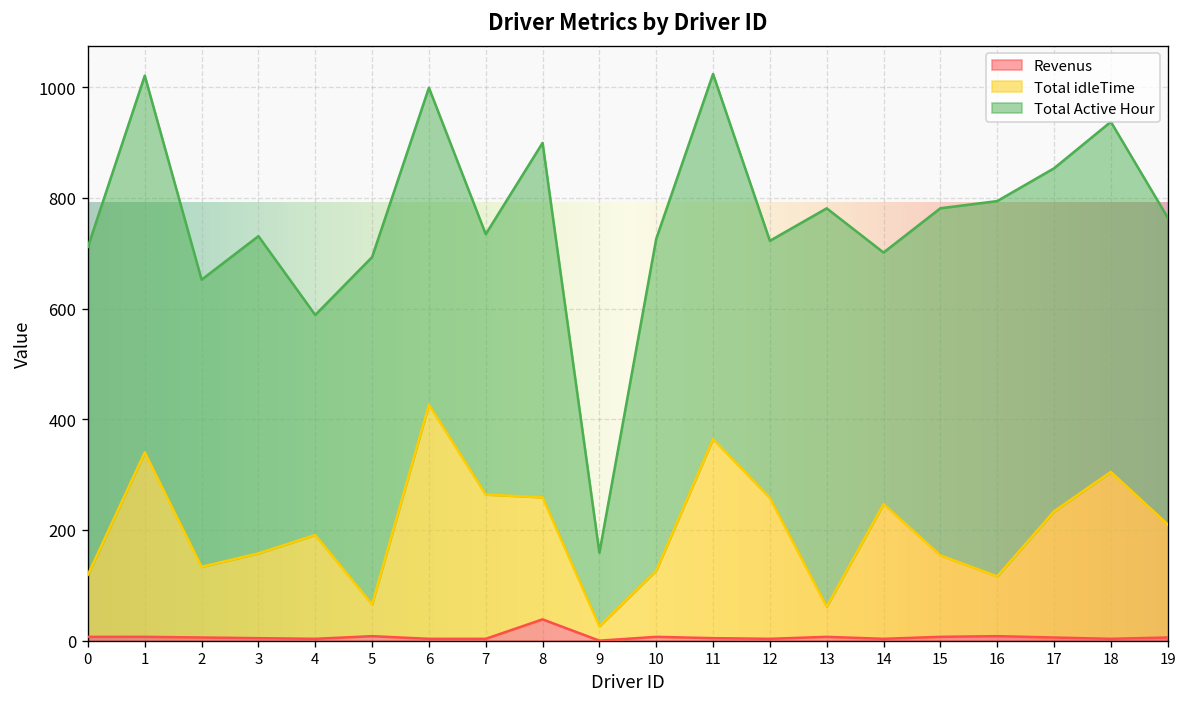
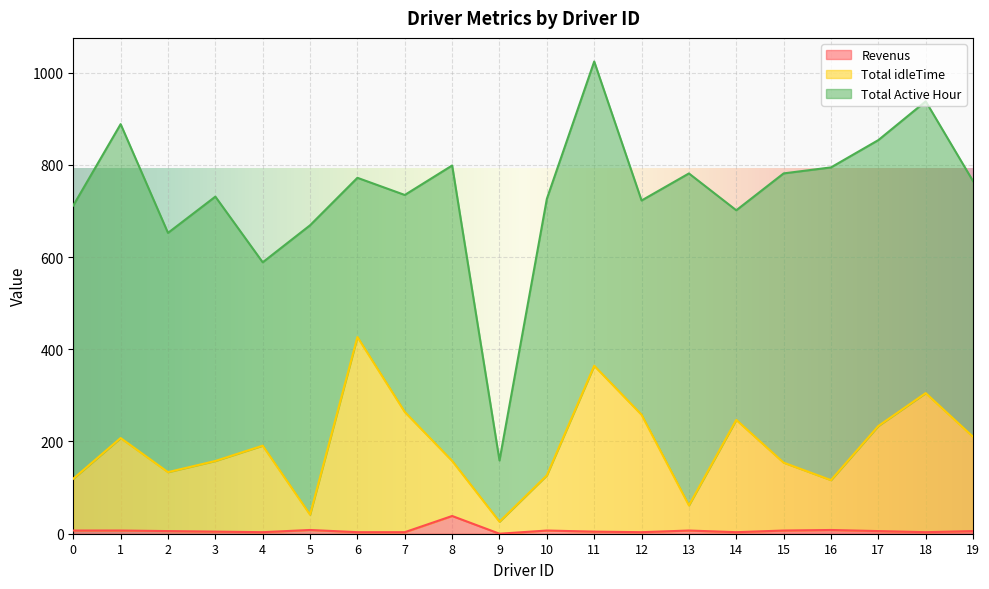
Total idleTime, 1: 330 -> 200
Total idleTime, 5: 60 -> 30
Total Active Hour, 6: 570 -> 350
Total idleTime, 8: 220 -> 120
